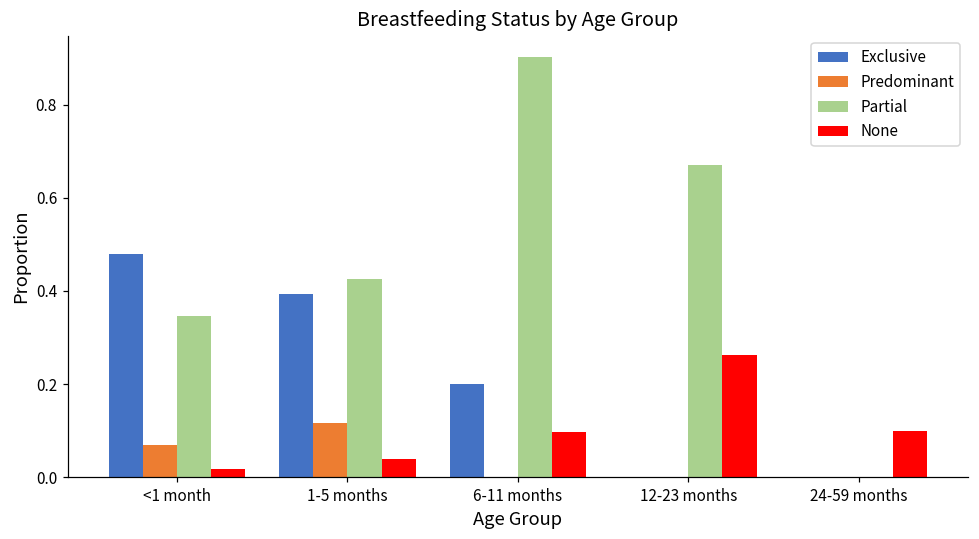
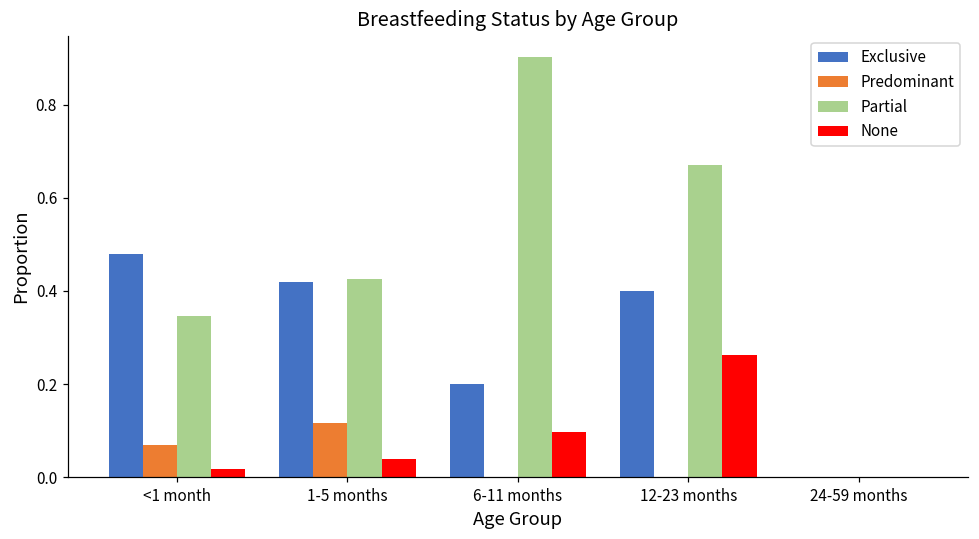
Exclusive, 1-5 months: 0.39 -> 0.42
Exclusive, 12-23 months: 0.0 -> 0.4
None, 24-59 months: 0.1 -> 0.0
